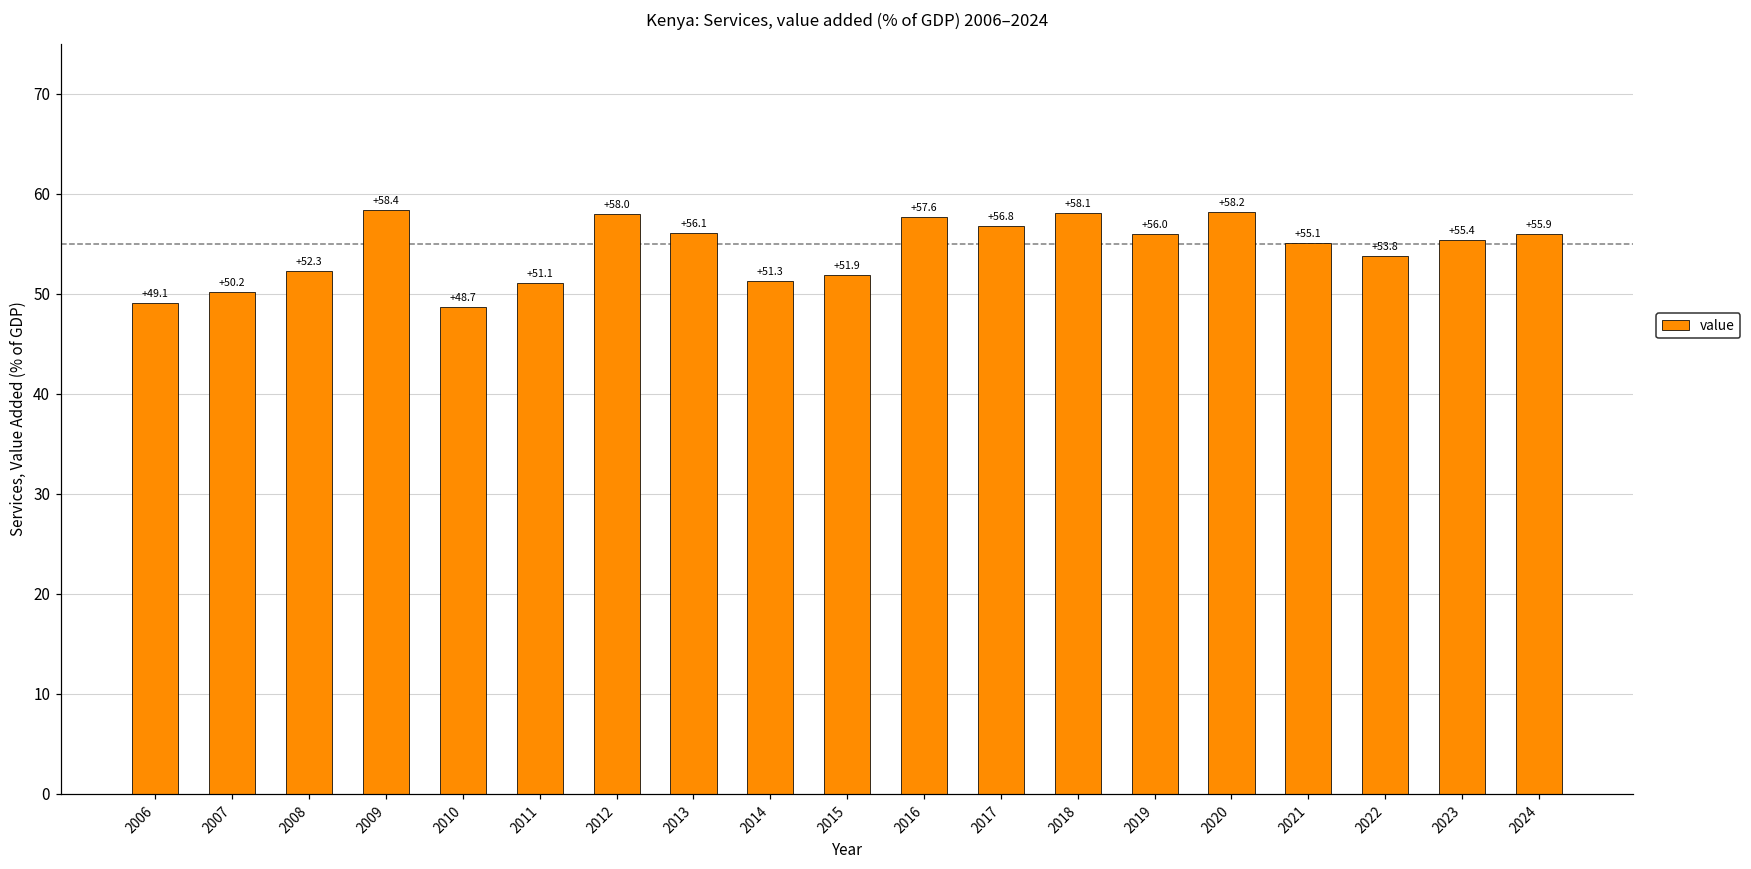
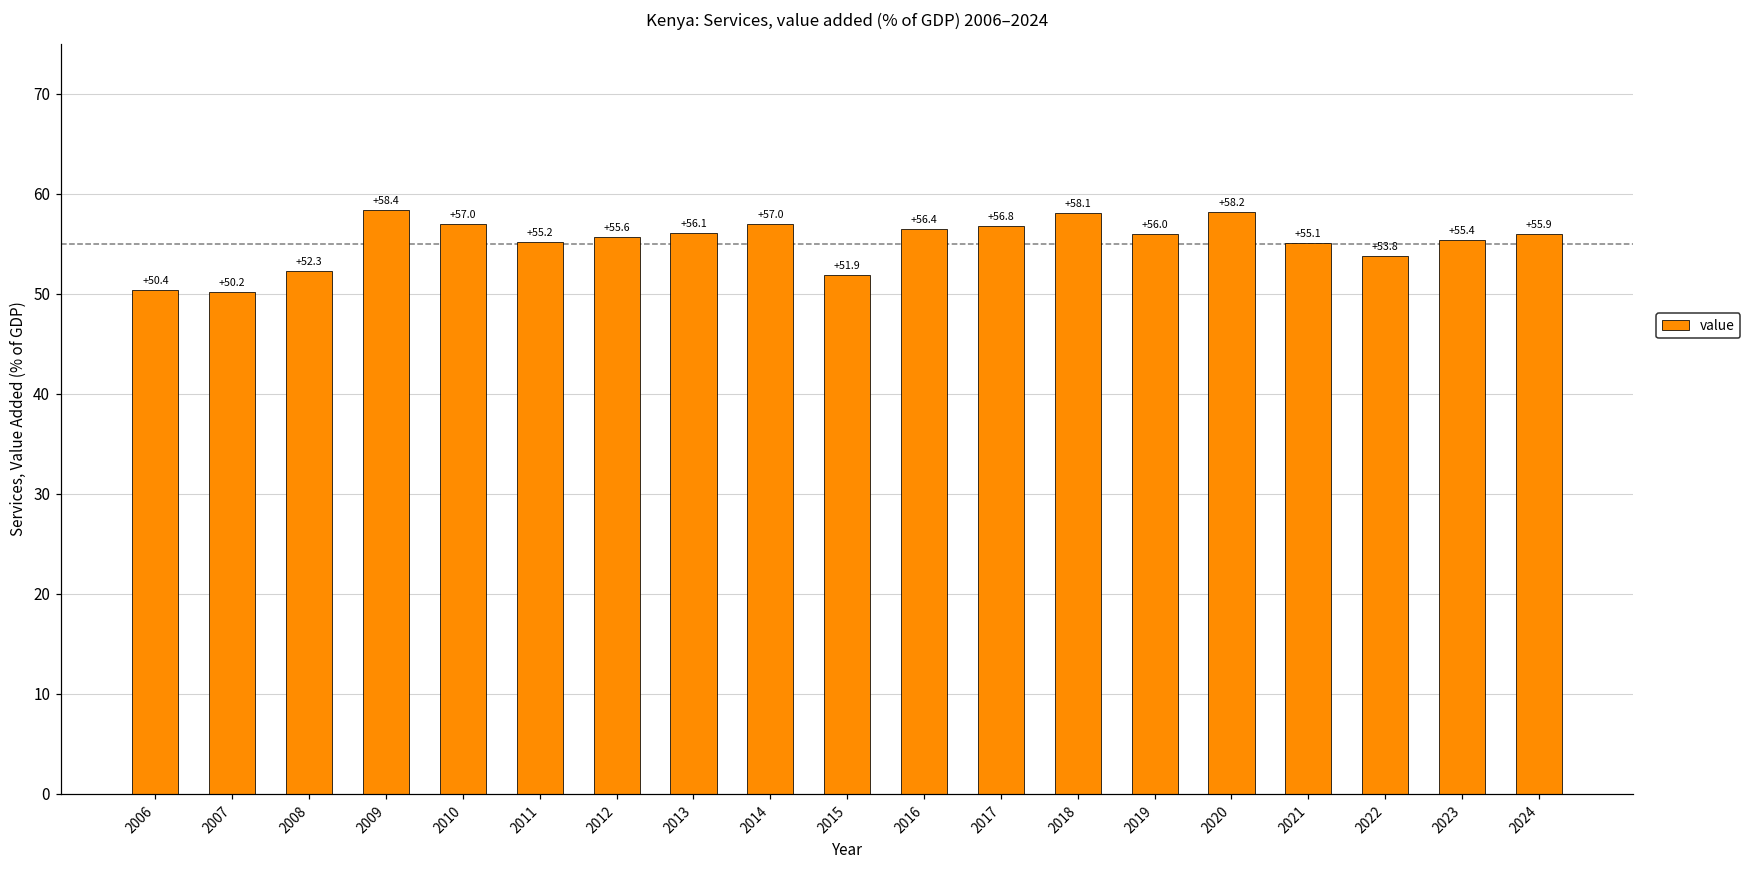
2006: +49.1 -> +50.4
2010: +48.7 -> +57.0
2011: +51.1 -> +55.2
2012: +58.0 -> +55.6
2014: +51.3 -> +57.0
2016: +57.6 -> +56.4
